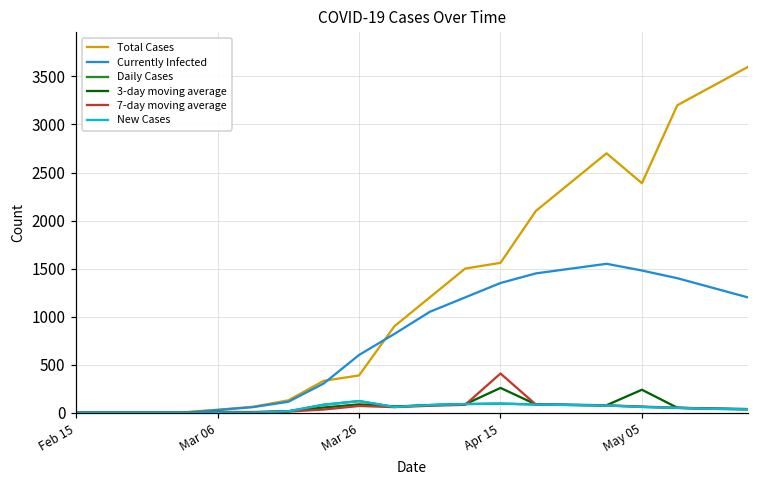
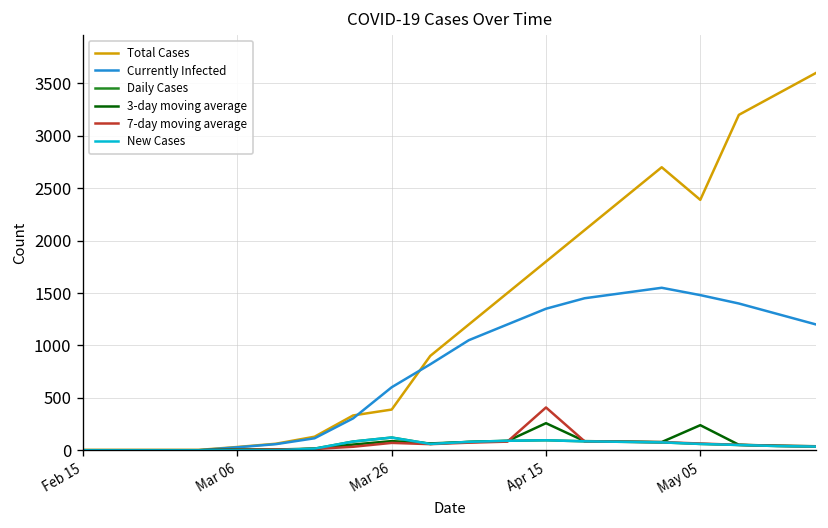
Total Cases, Apr 15: 1600 -> 1800
